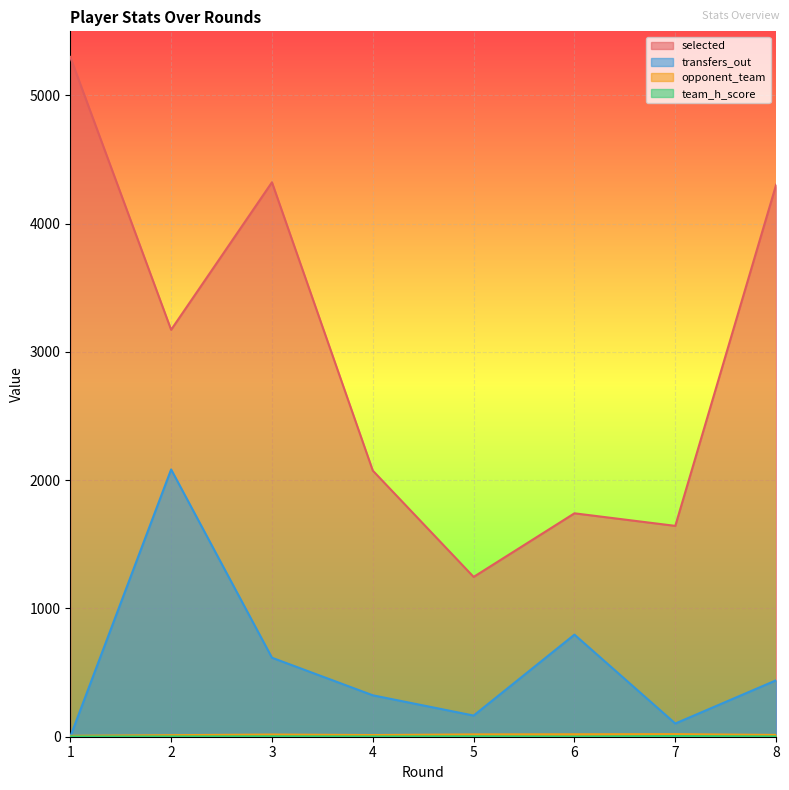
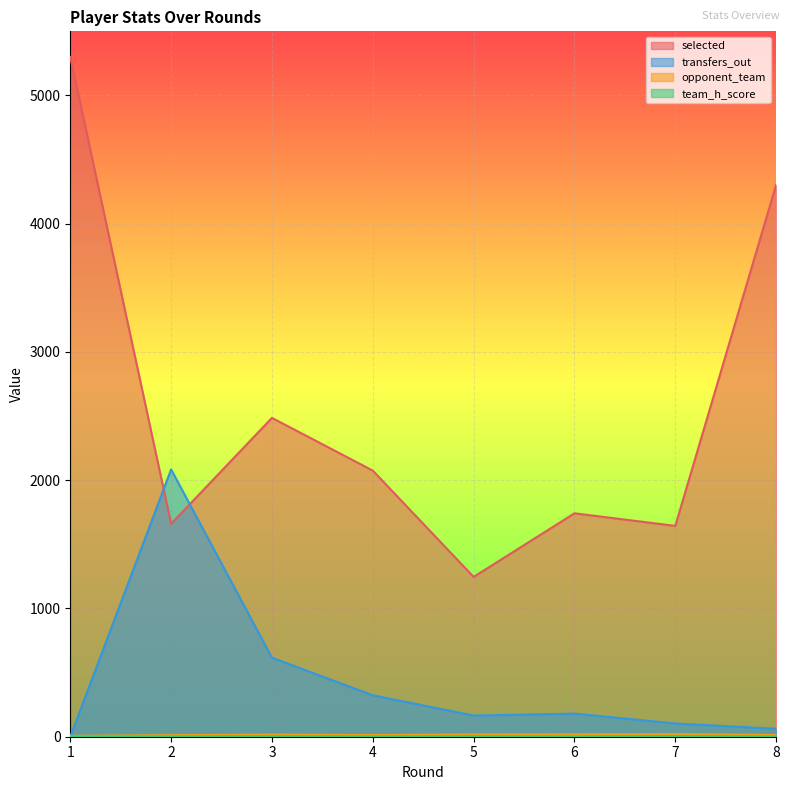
selected, 2: 3170 -> 1660
selected, 3: 4320 -> 2490
transfers_out, 6: 800 -> 180
transfers_out, 8: 440 -> 60
